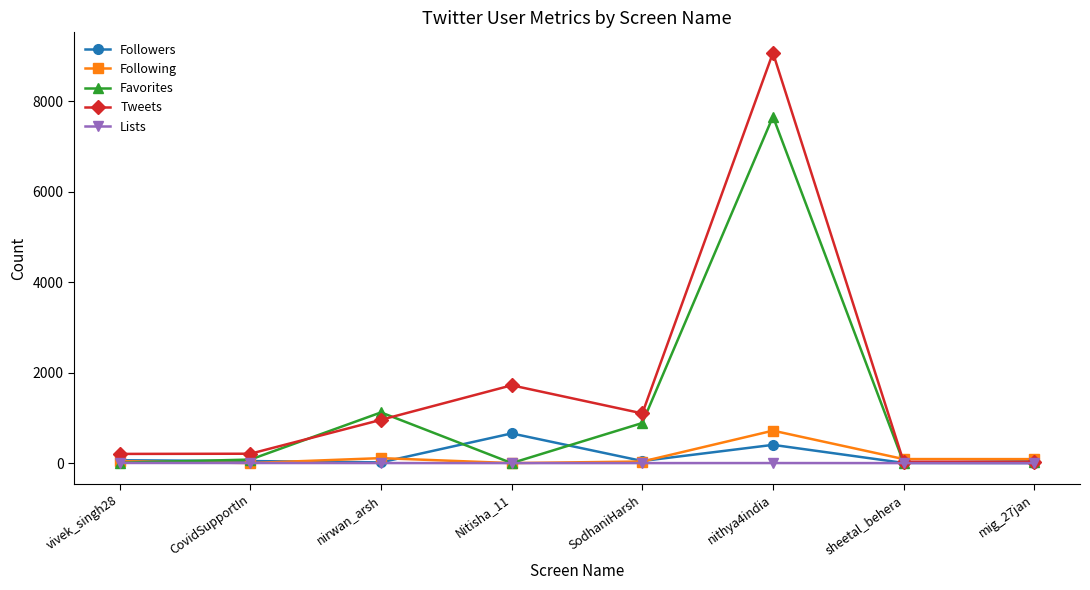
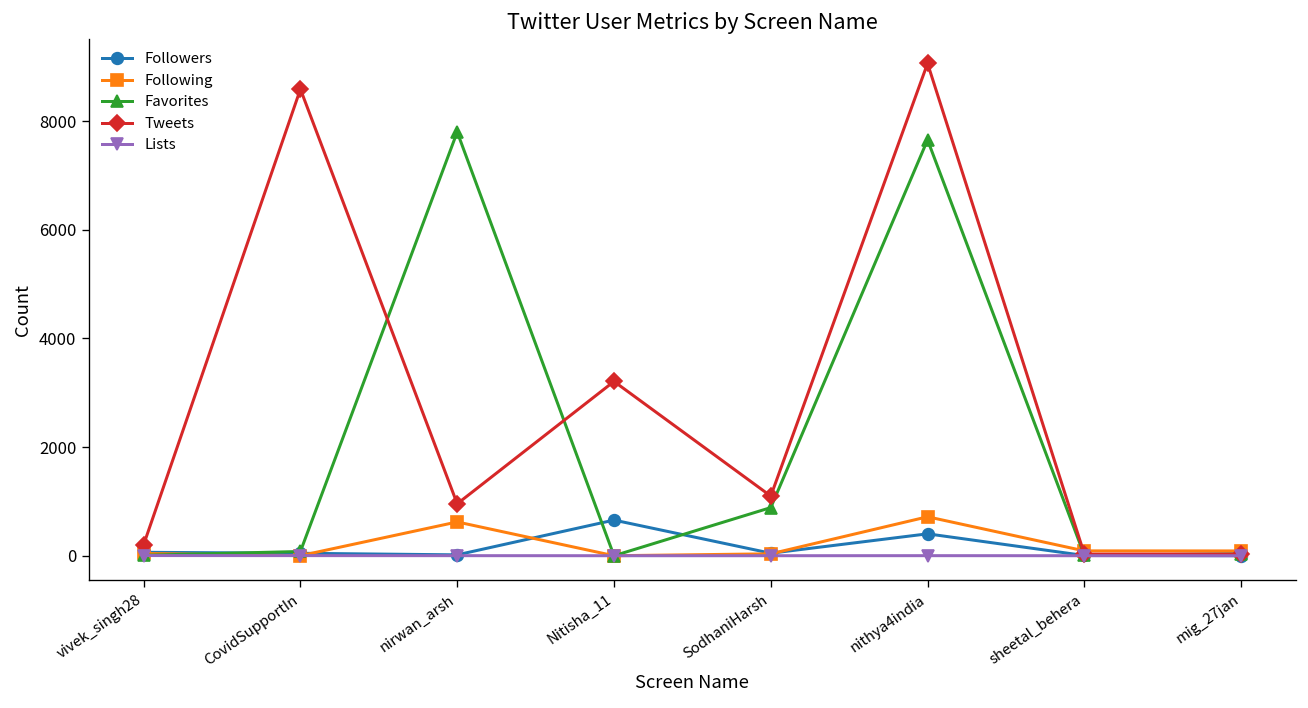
Tweets, CovidSupportIn: 200 -> 8600
Following, nirwan_arsh: 100 -> 600
Favorites, nirwan_arsh: 1100 -> 7800
Tweets, Nitisha_11: 1700 -> 3200
